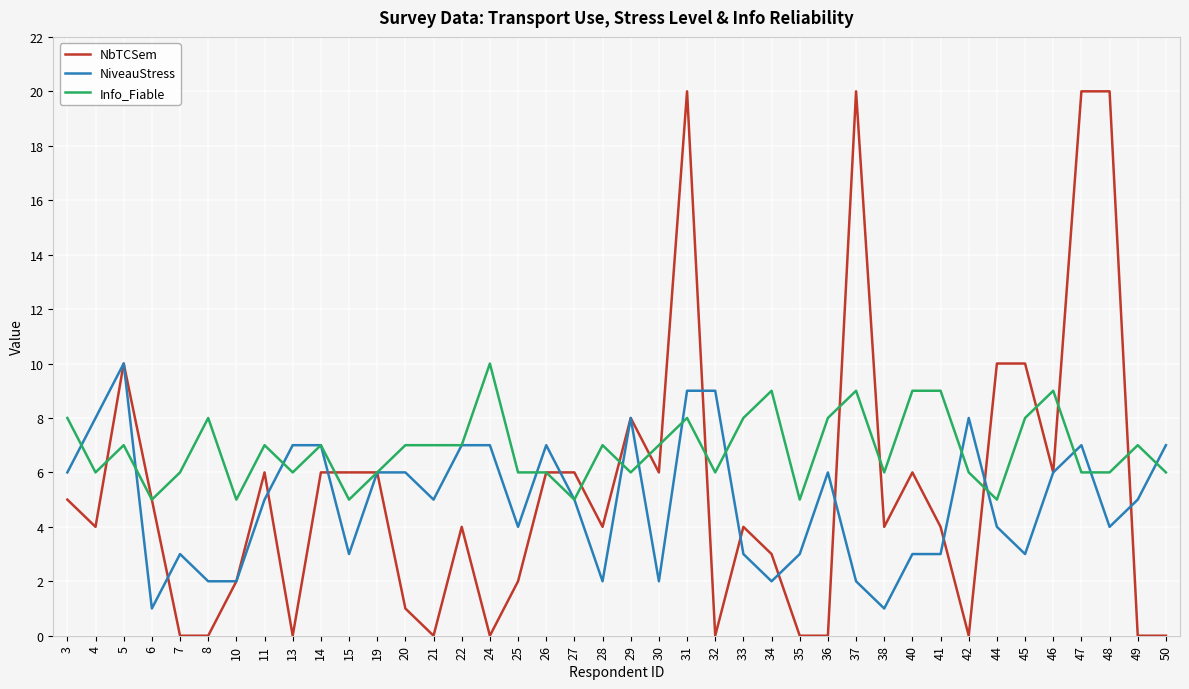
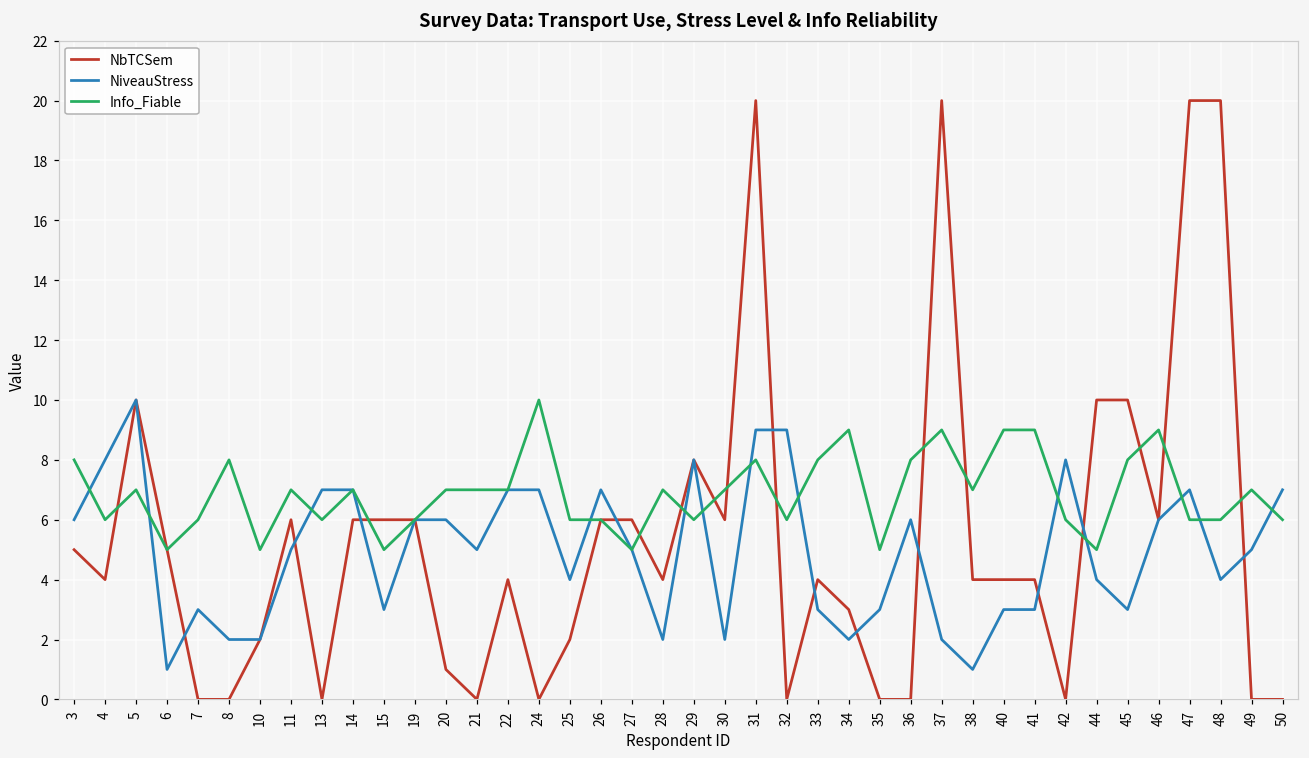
Info_Fiable, 38: 6 -> 7
NbTCSem, 40: 6 -> 4
